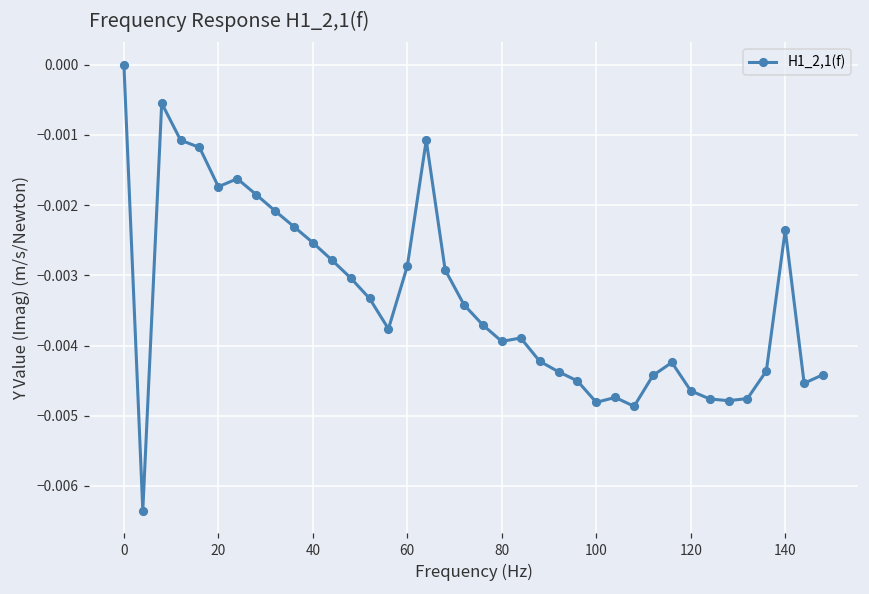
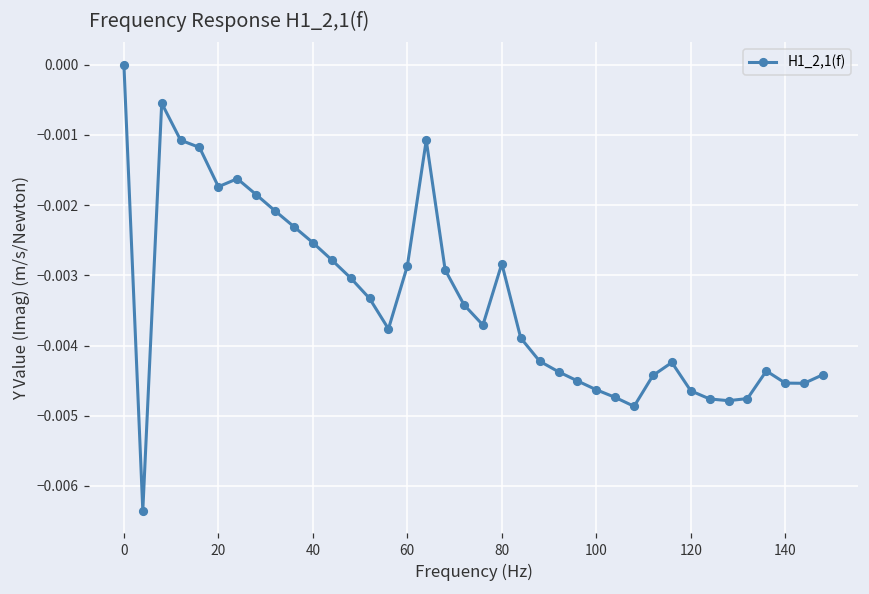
80: -0.0039 -> -0.0028
100: -0.0048 -> -0.0046
140: -0.0024 -> -0.0045
